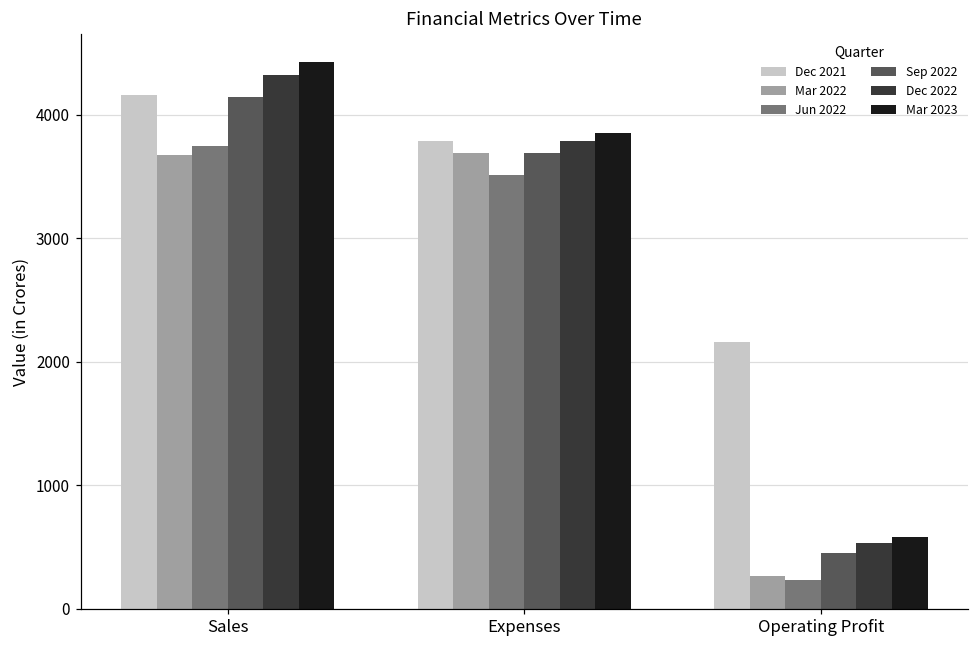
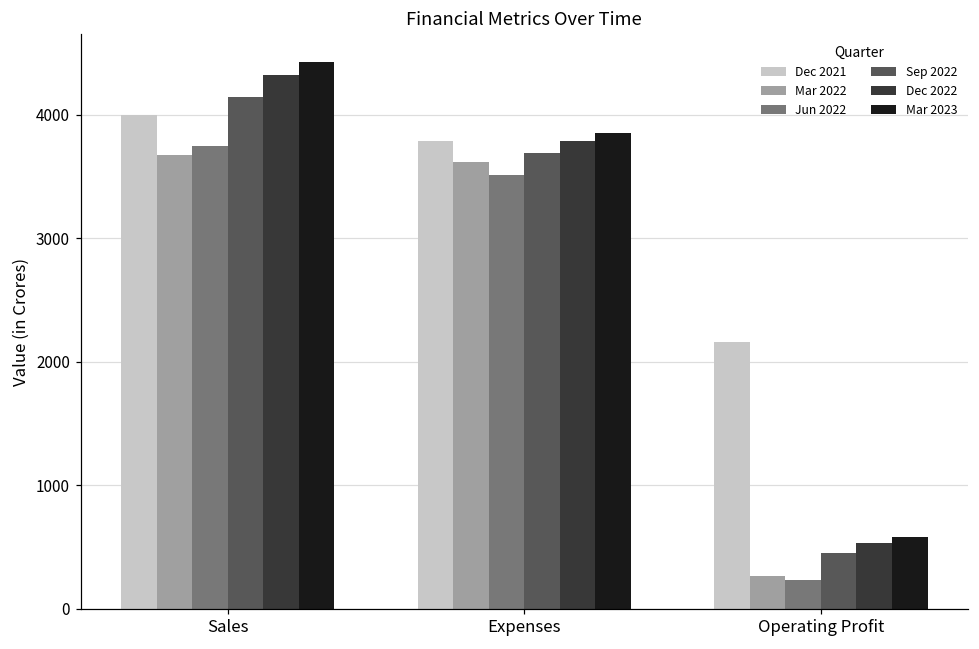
Dec 2021, Sales: 4160 -> 4000
Mar 2022, Expenses: 3700 -> 3620
